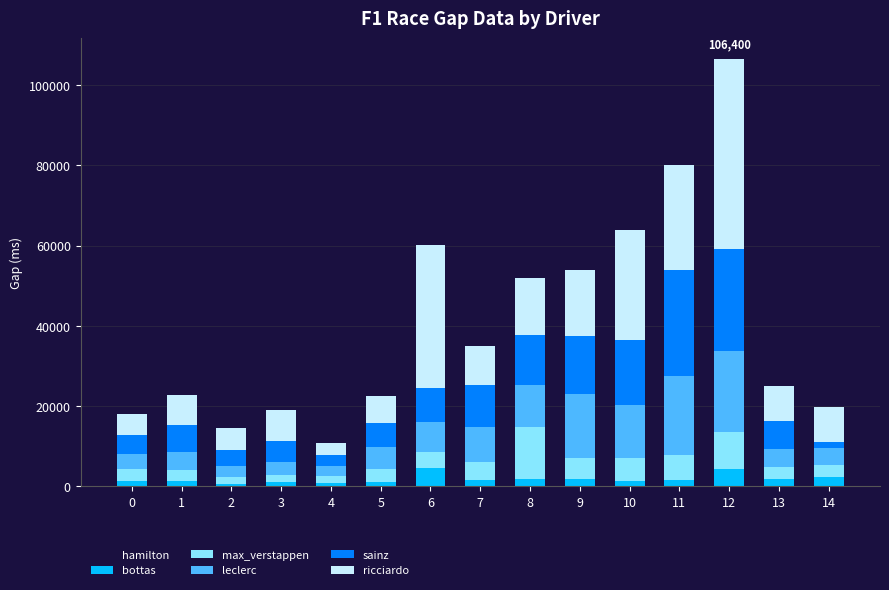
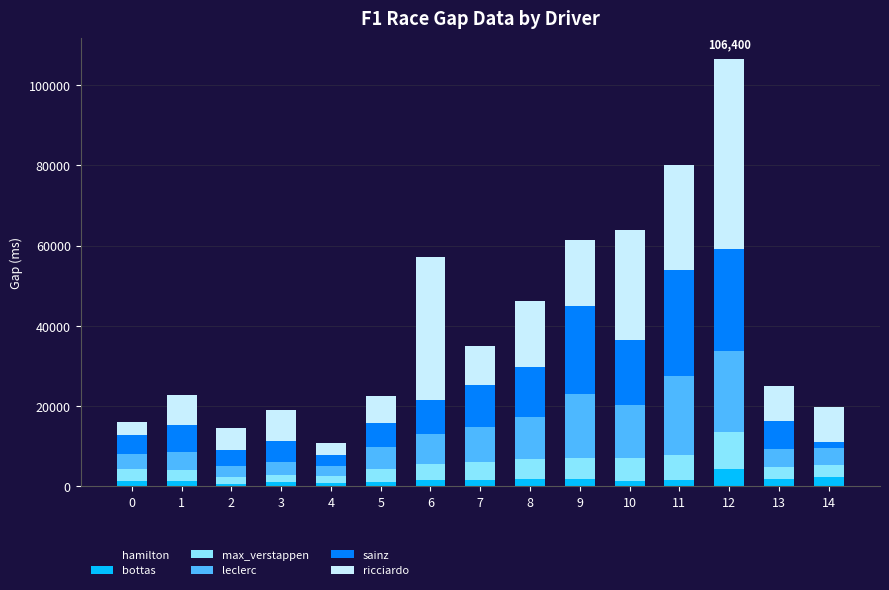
ricciardo, 0: 5000 -> 3000
bottas, 6: 4000 -> 2000
max_verstappen, 8: 13000 -> 5000
ricciardo, 8: 14000 -> 16000
sainz, 9: 15000 -> 22000
